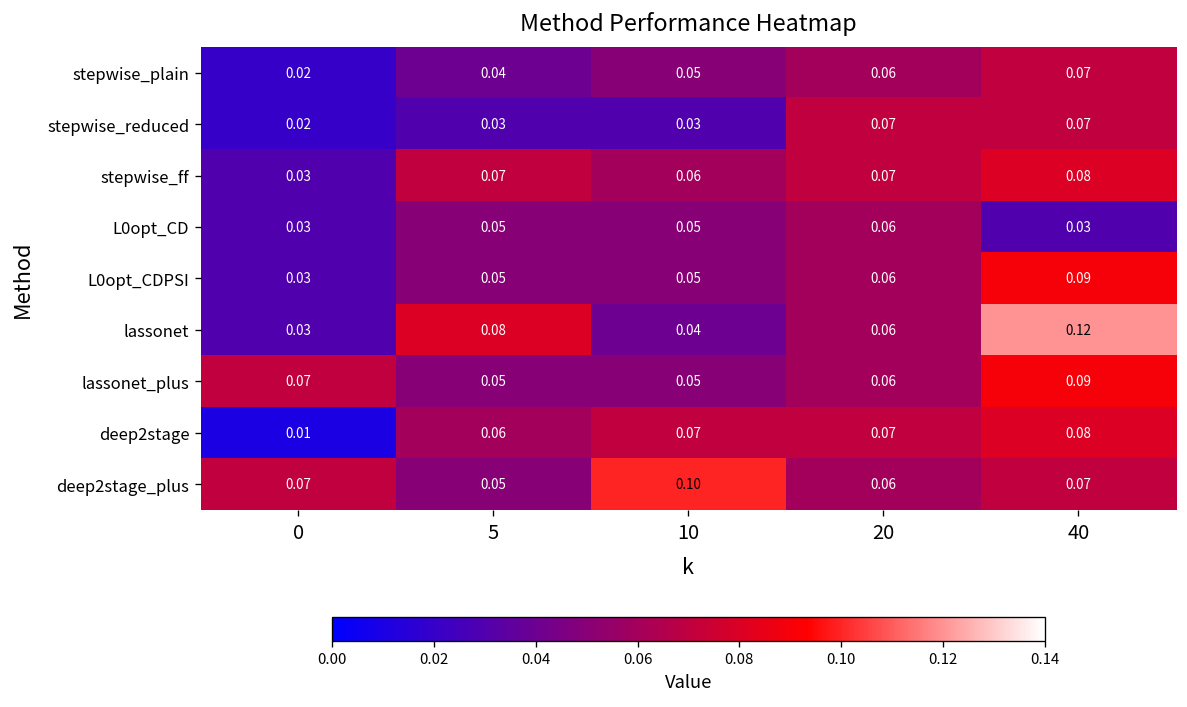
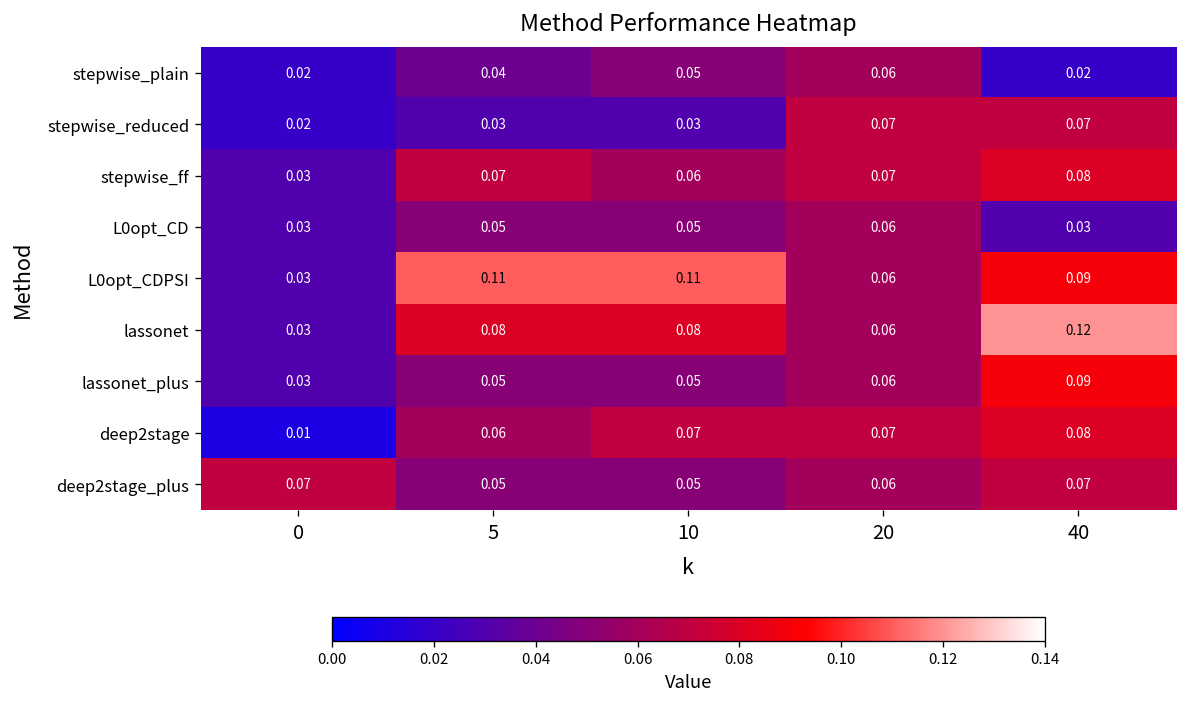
stepwise_plain, 40: 0.07 -> 0.02
L0opt_CDPSI, 5: 0.05 -> 0.11
L0opt_CDPSI, 10: 0.05 -> 0.11
lassonet, 10: 0.04 -> 0.08
lassonet_plus, 0: 0.07 -> 0.03
deep2stage_plus, 10: 0.10 -> 0.05
